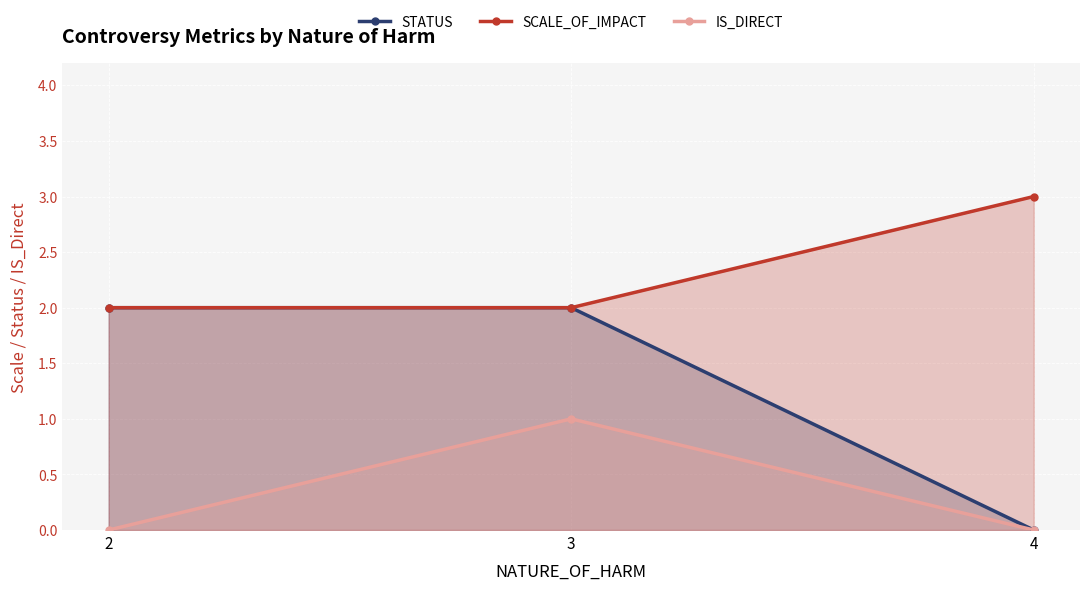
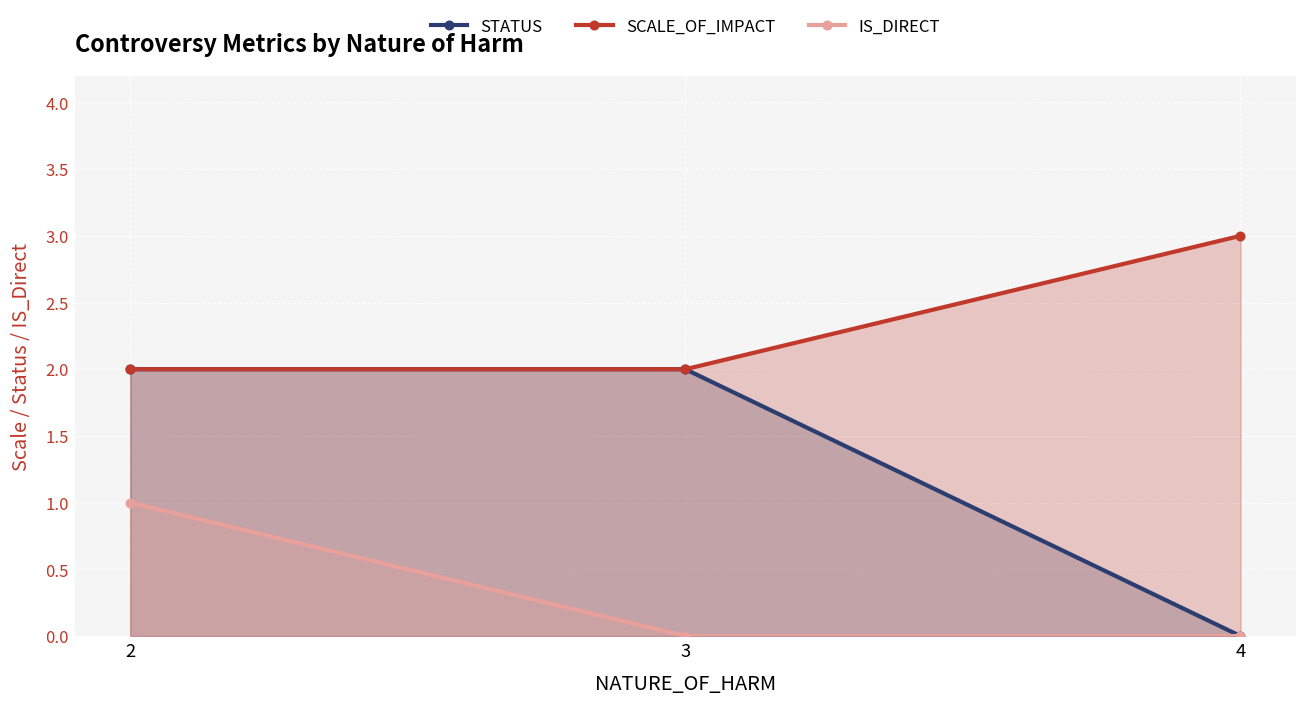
IS_DIRECT, 2: 0 -> 1
IS_DIRECT, 3: 1 -> 0
